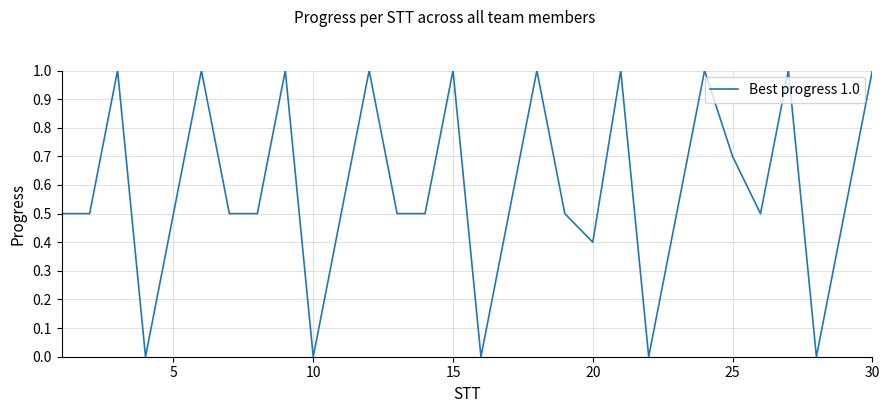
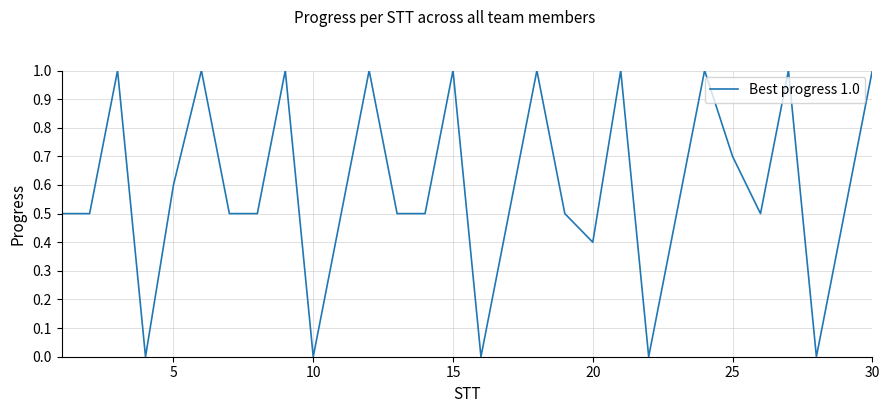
5: 0.5 -> 0.6
